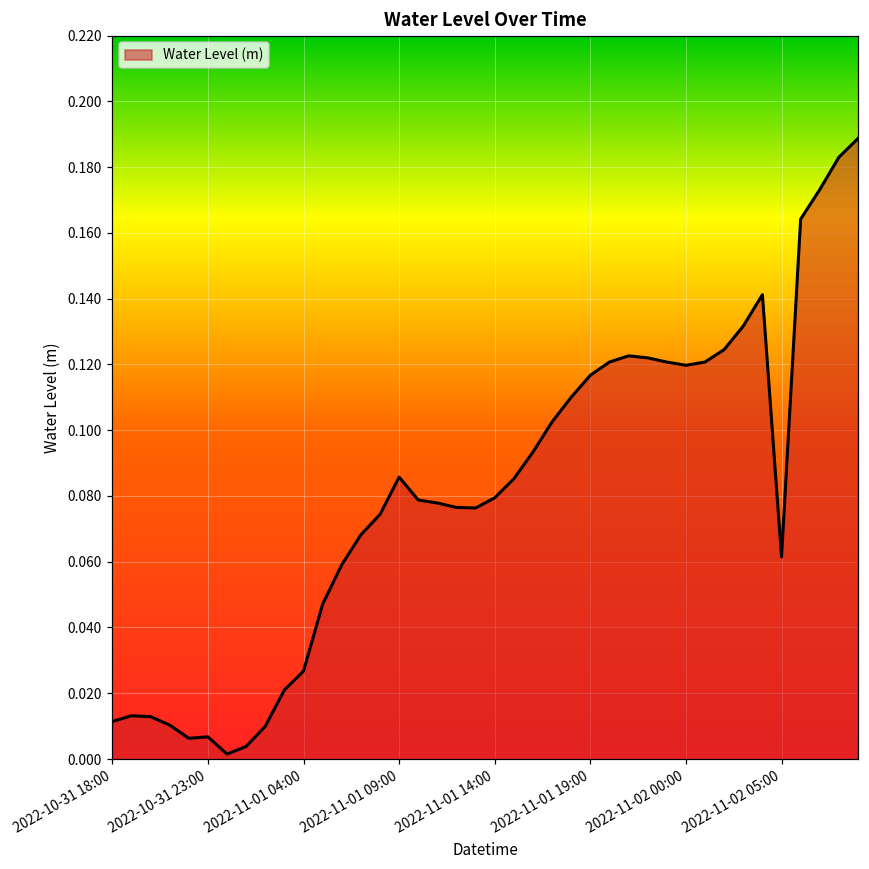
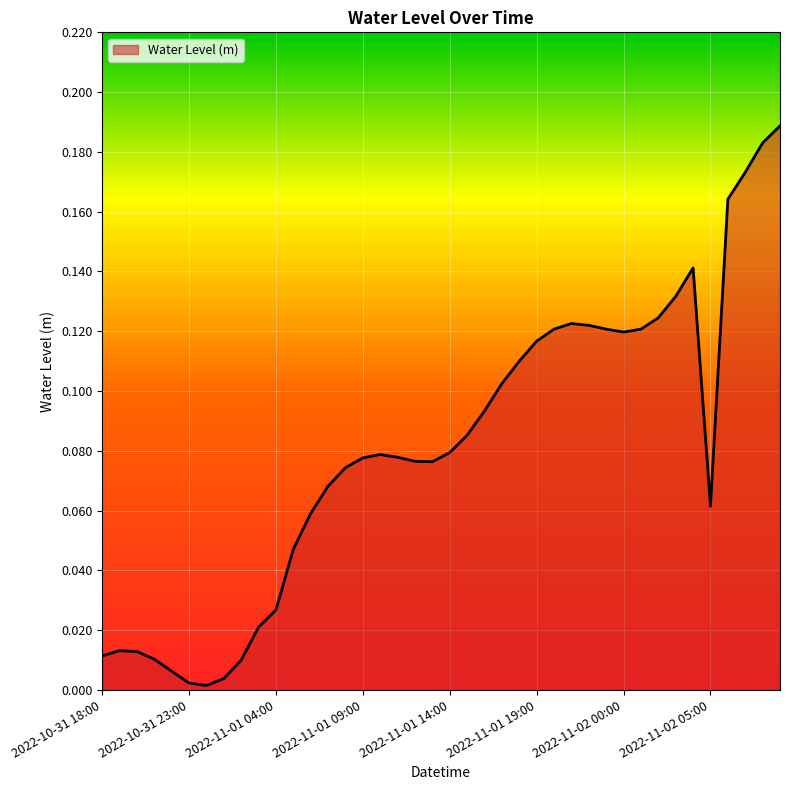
2022-10-31 23:00: 0.007 -> 0.002
2022-11-01 09:00: 0.086 -> 0.078
